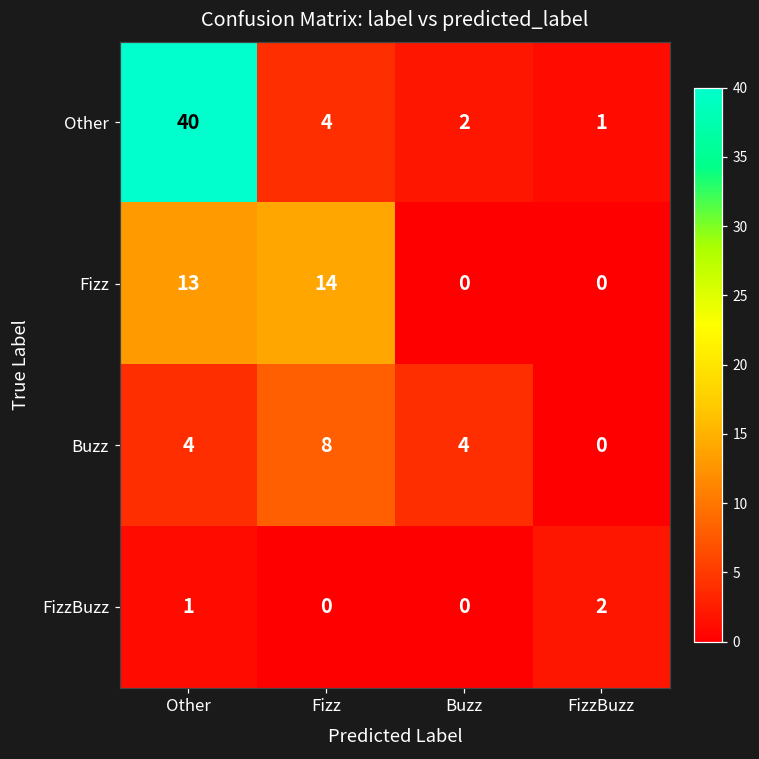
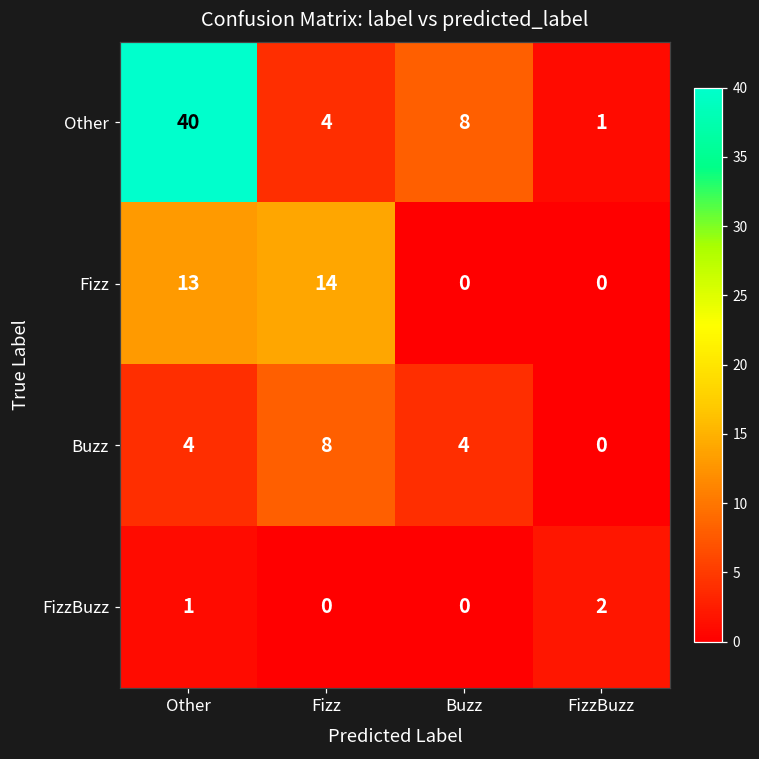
Other, Buzz: 2 -> 8
